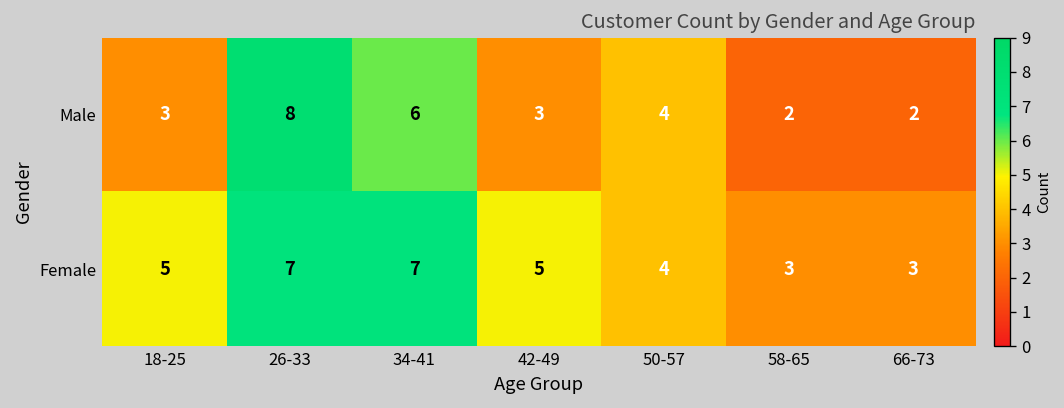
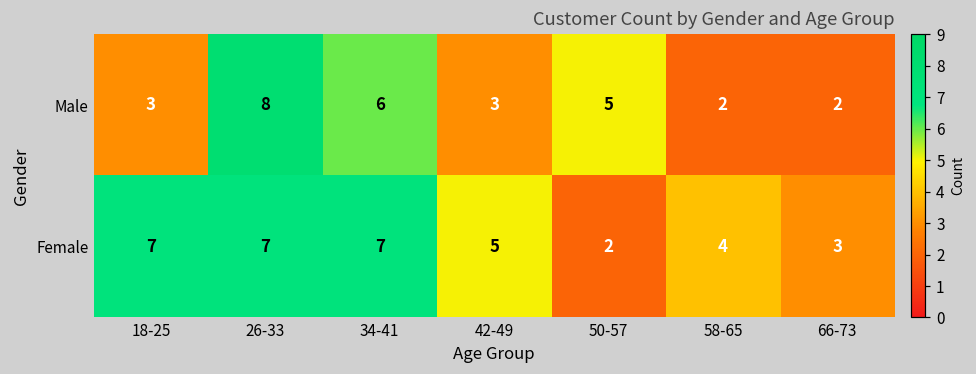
Male, 50-57: 4 -> 5
Female, 18-25: 5 -> 7
Female, 50-57: 4 -> 2
Female, 58-65: 3 -> 4
